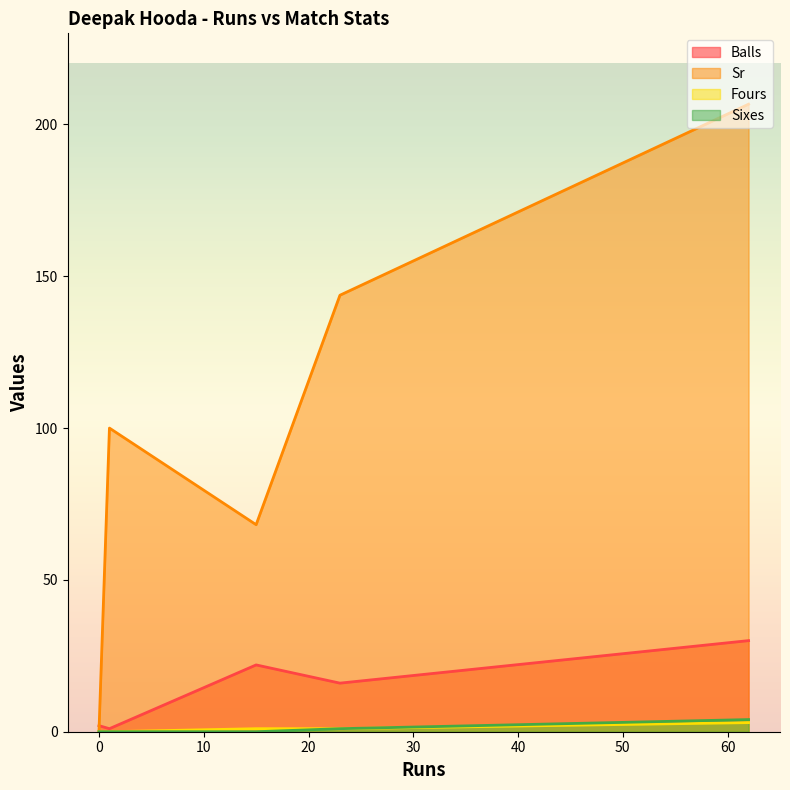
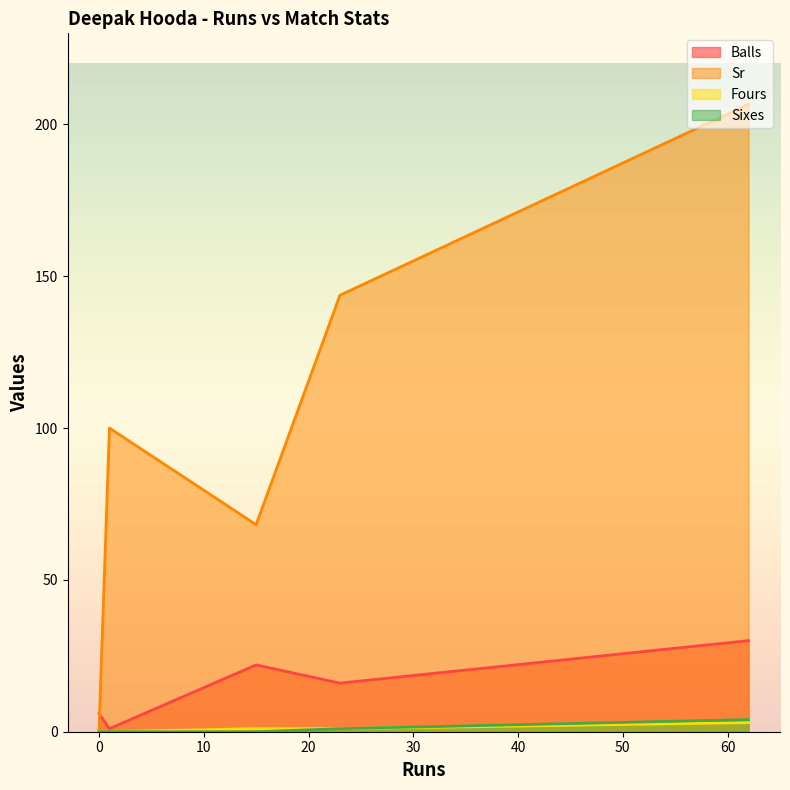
Balls, 0: 2 -> 6
